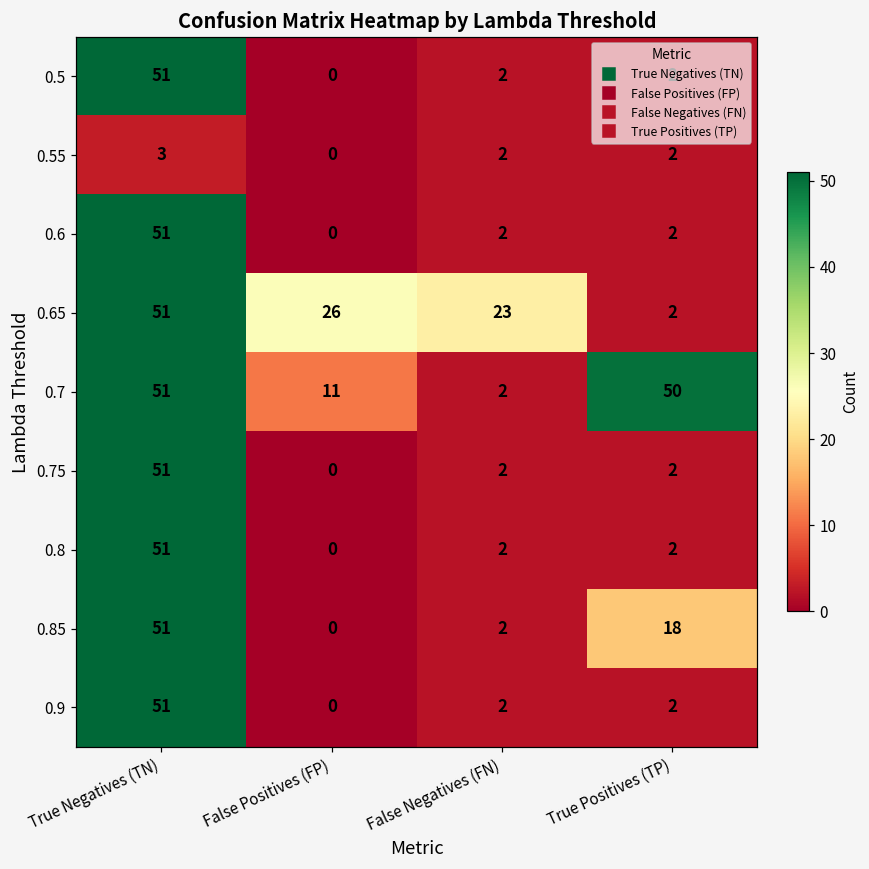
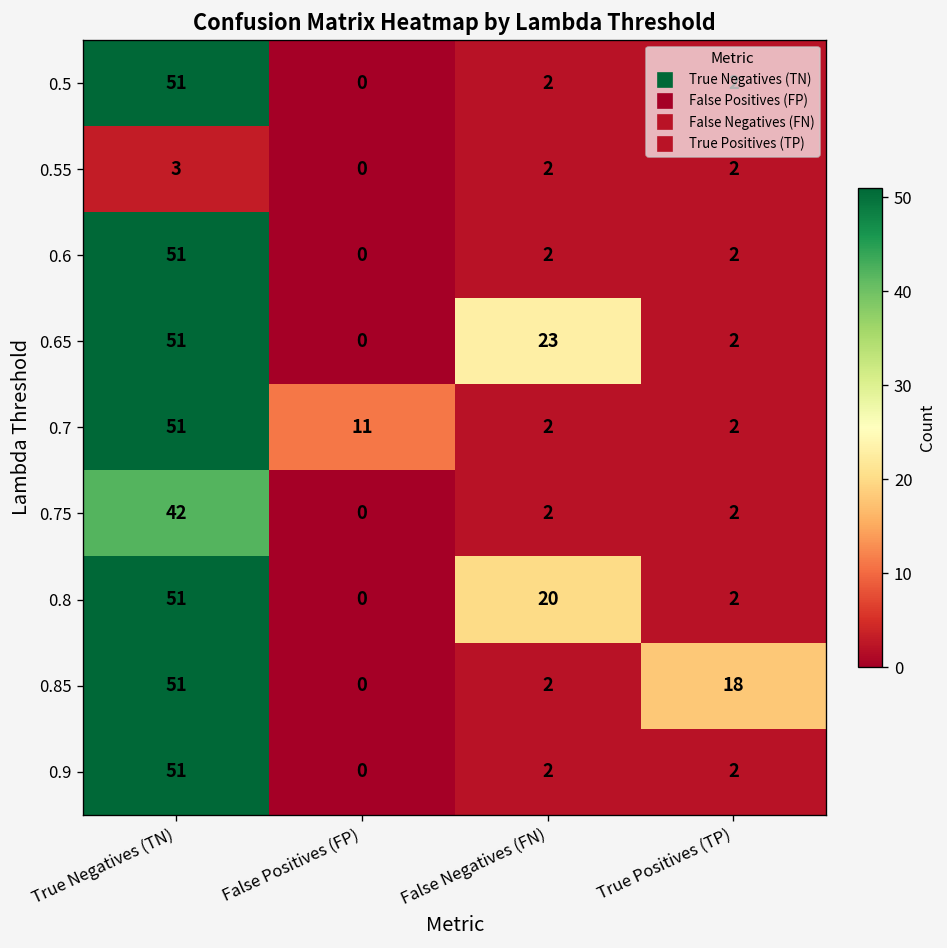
0.65, False Positives (FP): 26 -> 0
0.7, True Positives (TP): 50 -> 2
0.75, True Negatives (TN): 51 -> 42
0.8, False Negatives (FN): 2 -> 20
